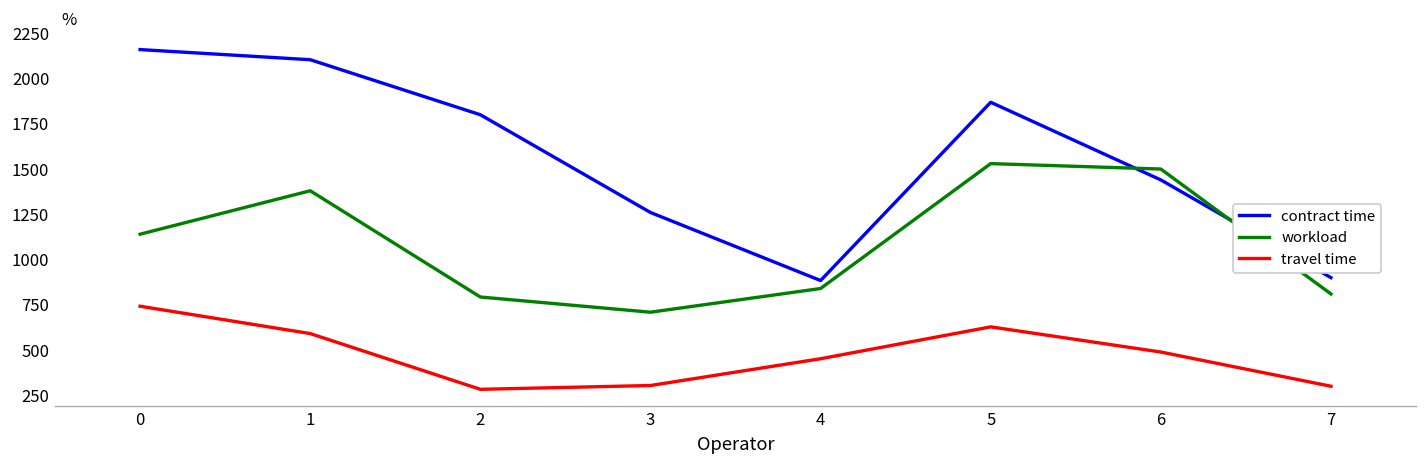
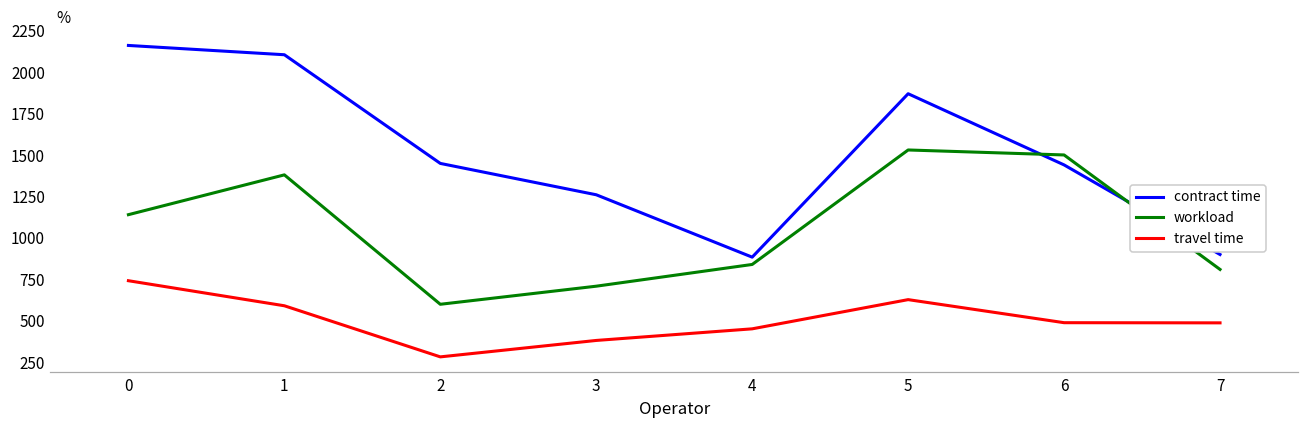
contract time, 2: 1800 -> 1450
workload, 2: 790 -> 600
travel time, 3: 300 -> 380
travel time, 7: 300 -> 490
